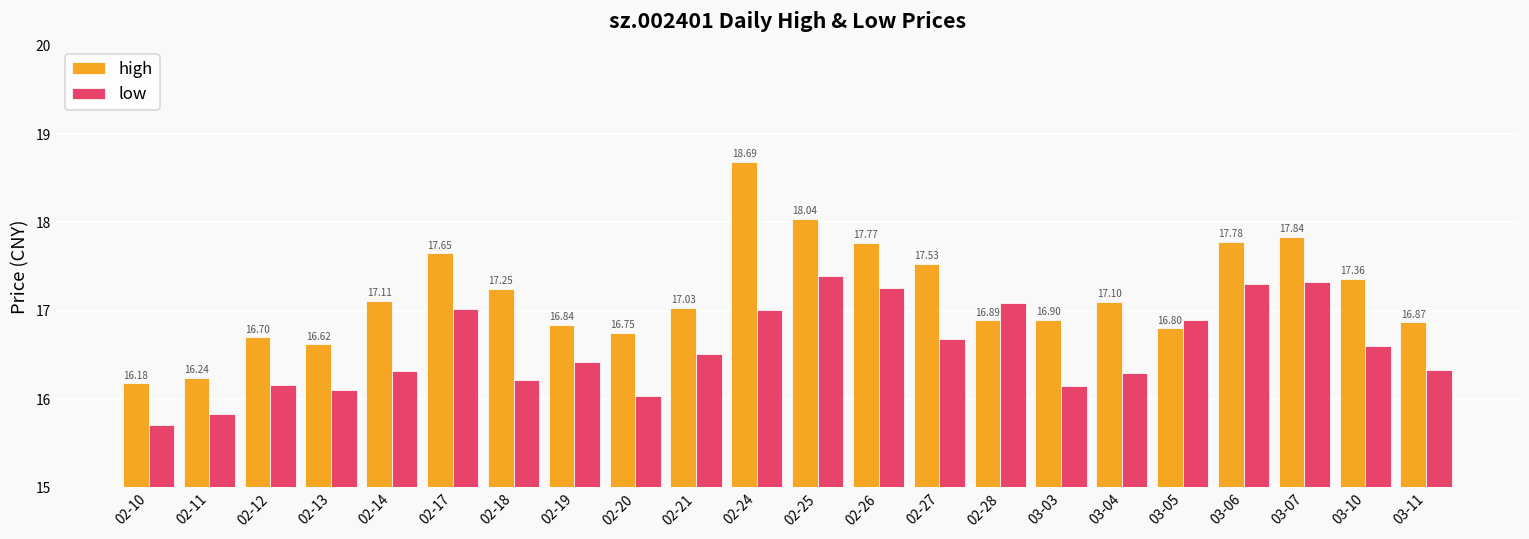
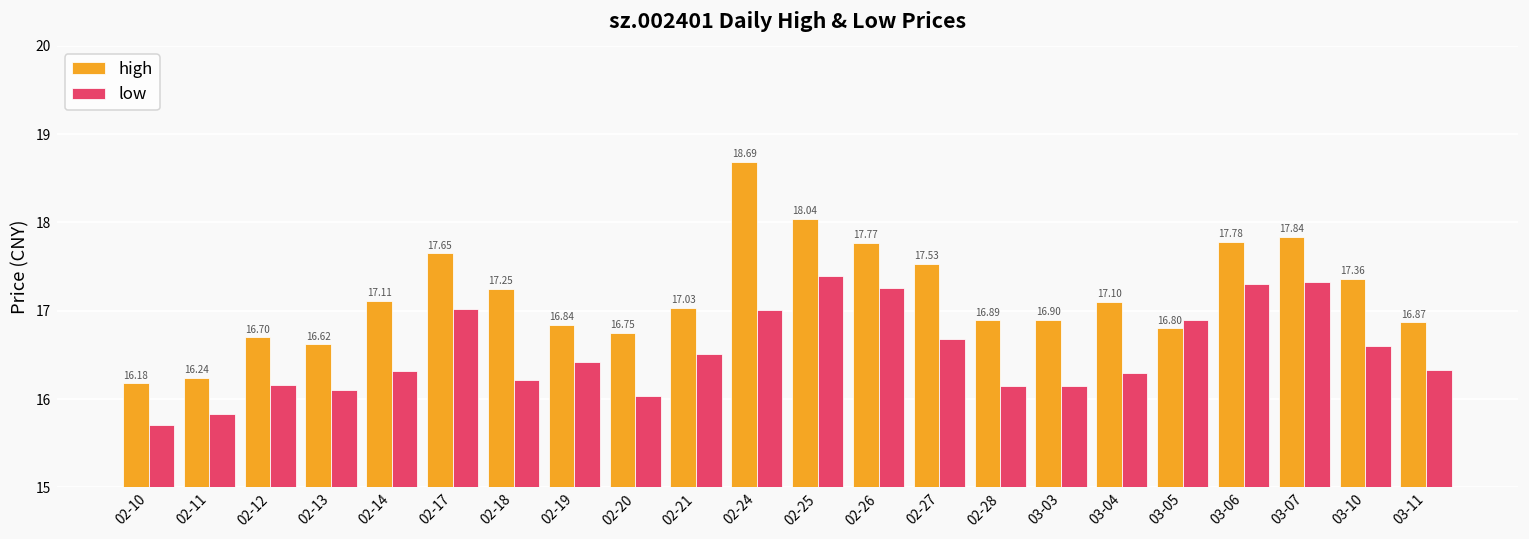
low, 02-28: 17.1 -> 16.2
